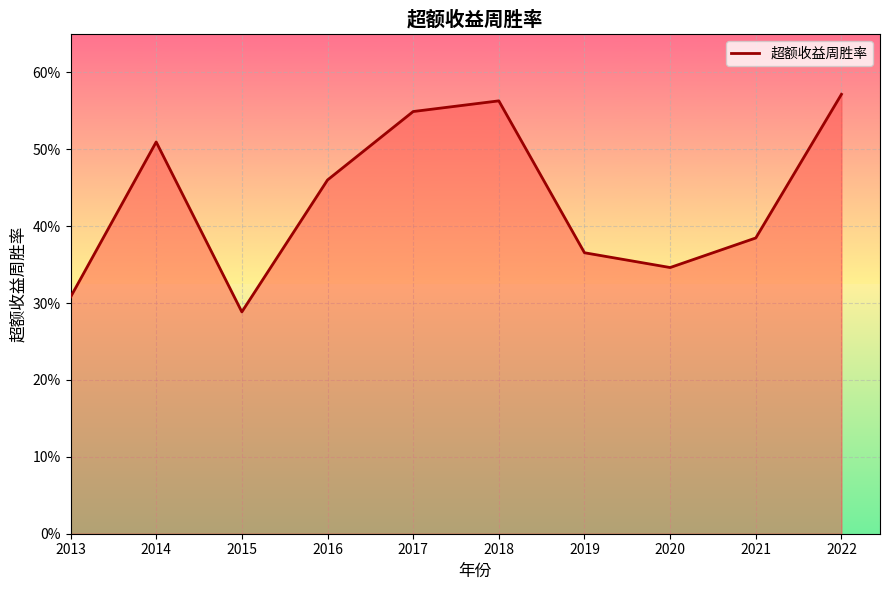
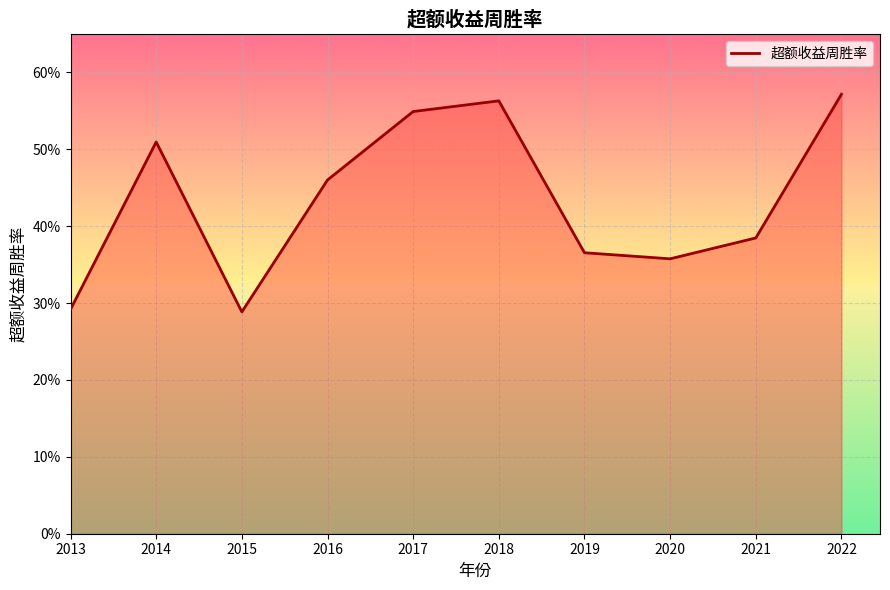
2013: 31% -> 29%
2020: 35% -> 36%
